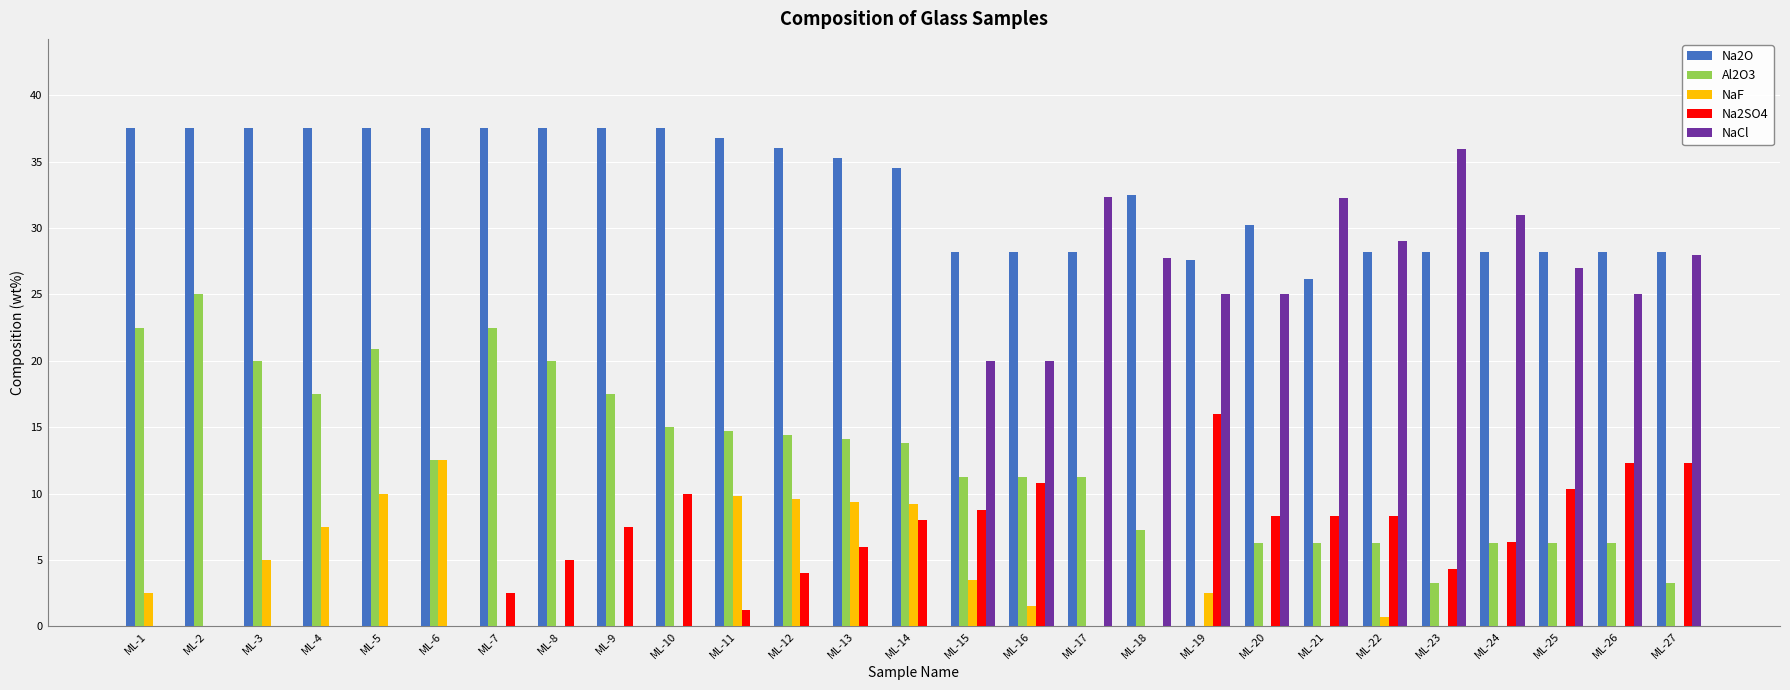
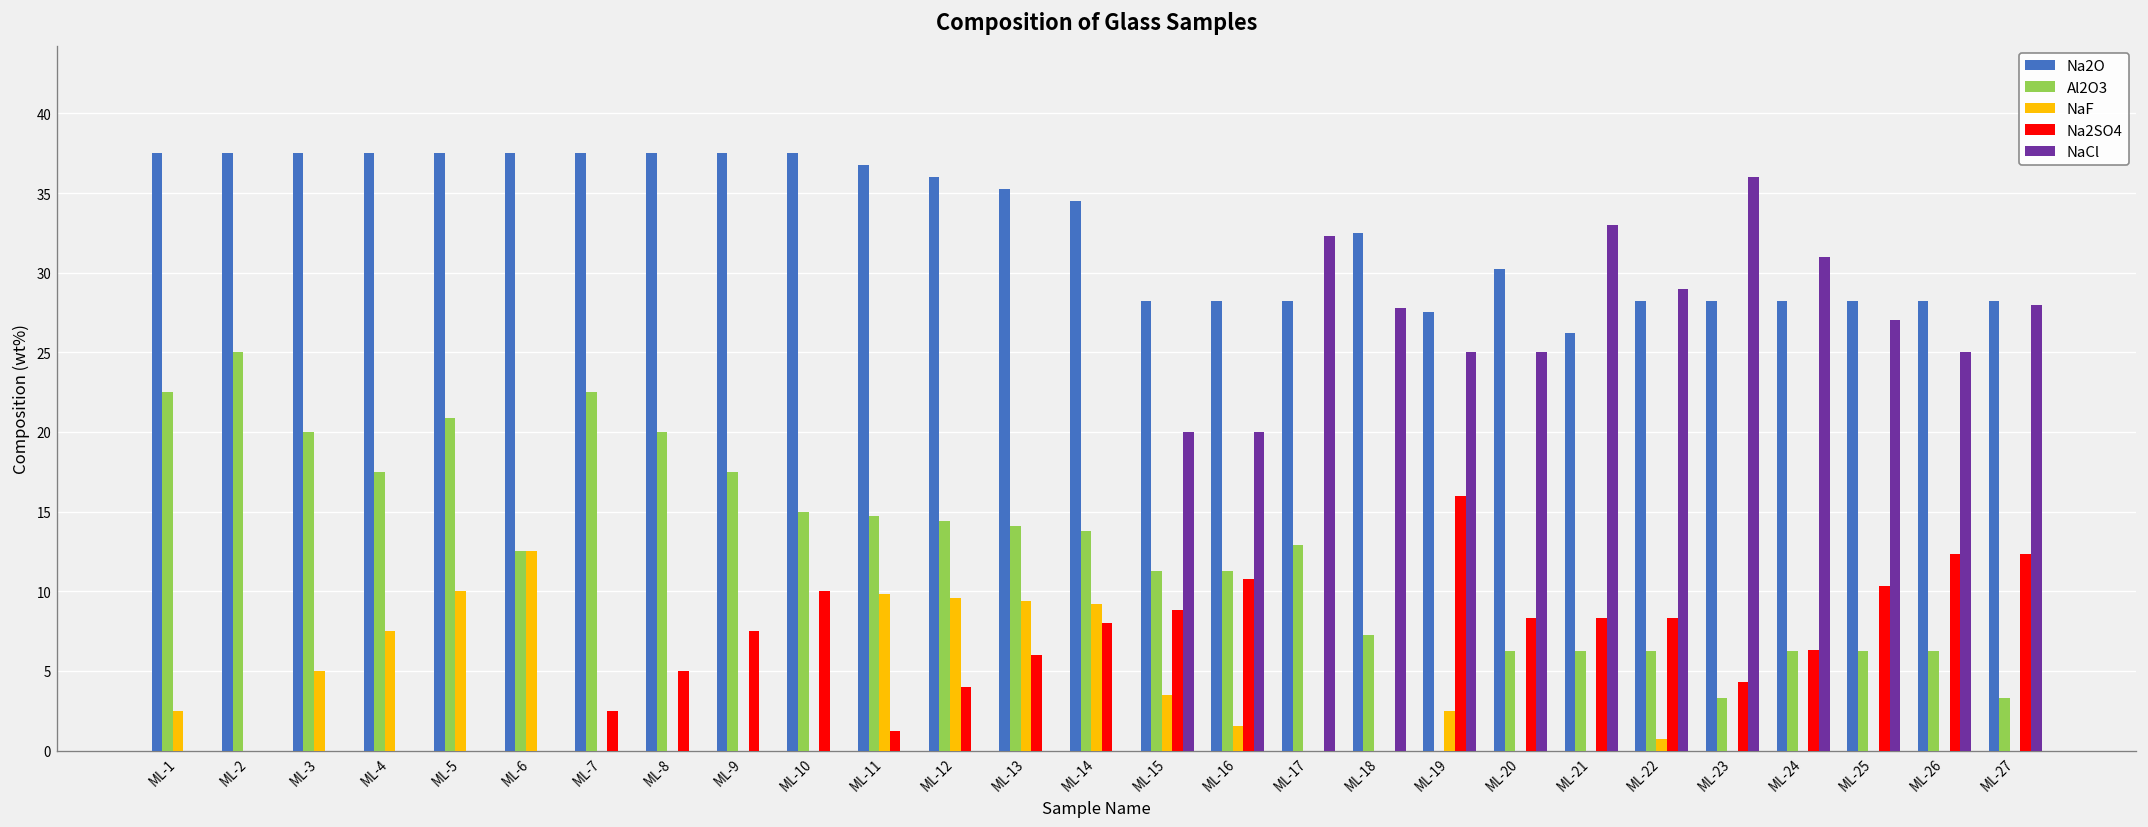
Al2O3, ML-17: 11.3 -> 12.9
NaCl, ML-21: 32.3 -> 33.0
